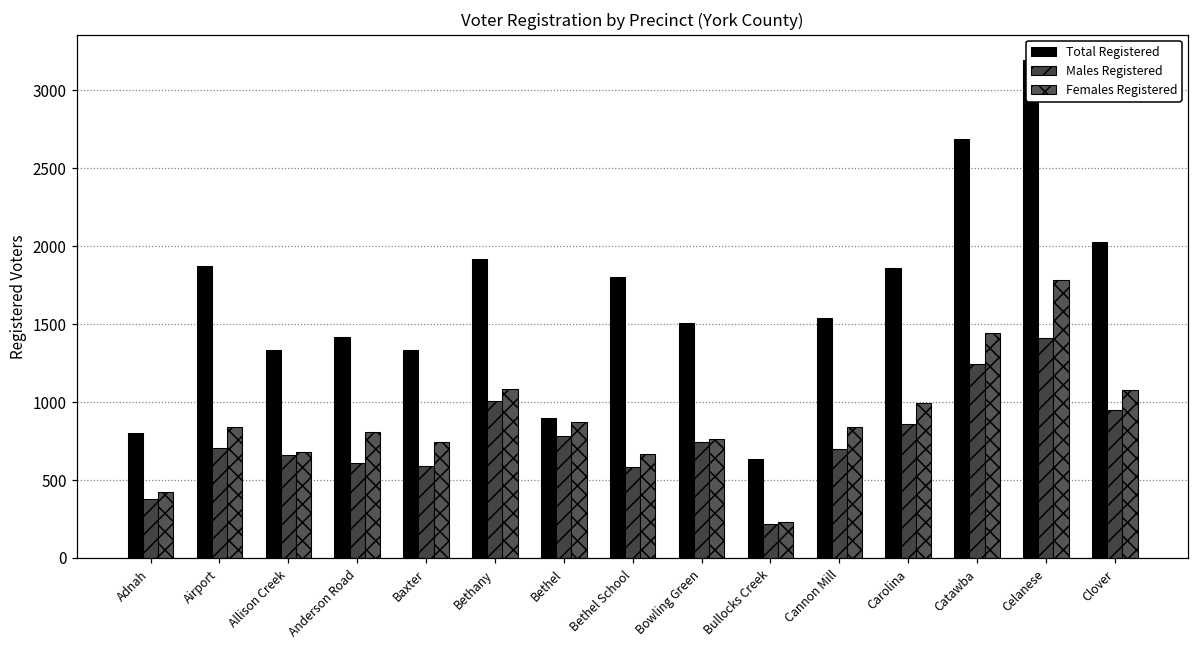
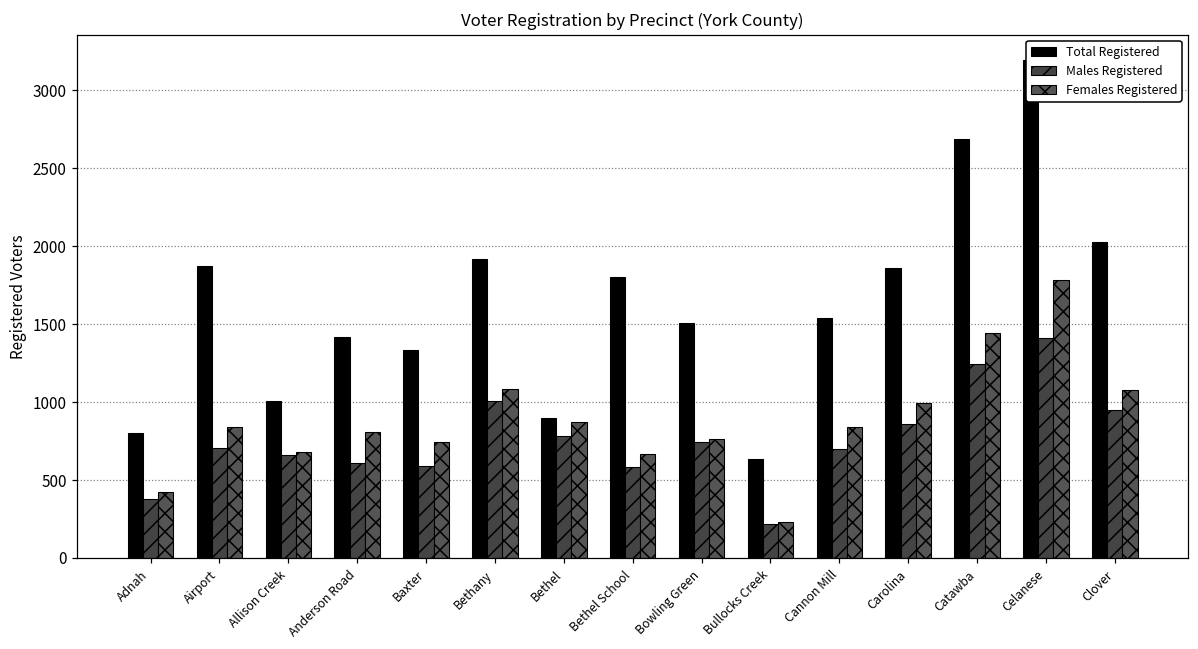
Total Registered, Allison Creek: 1340 -> 1010
